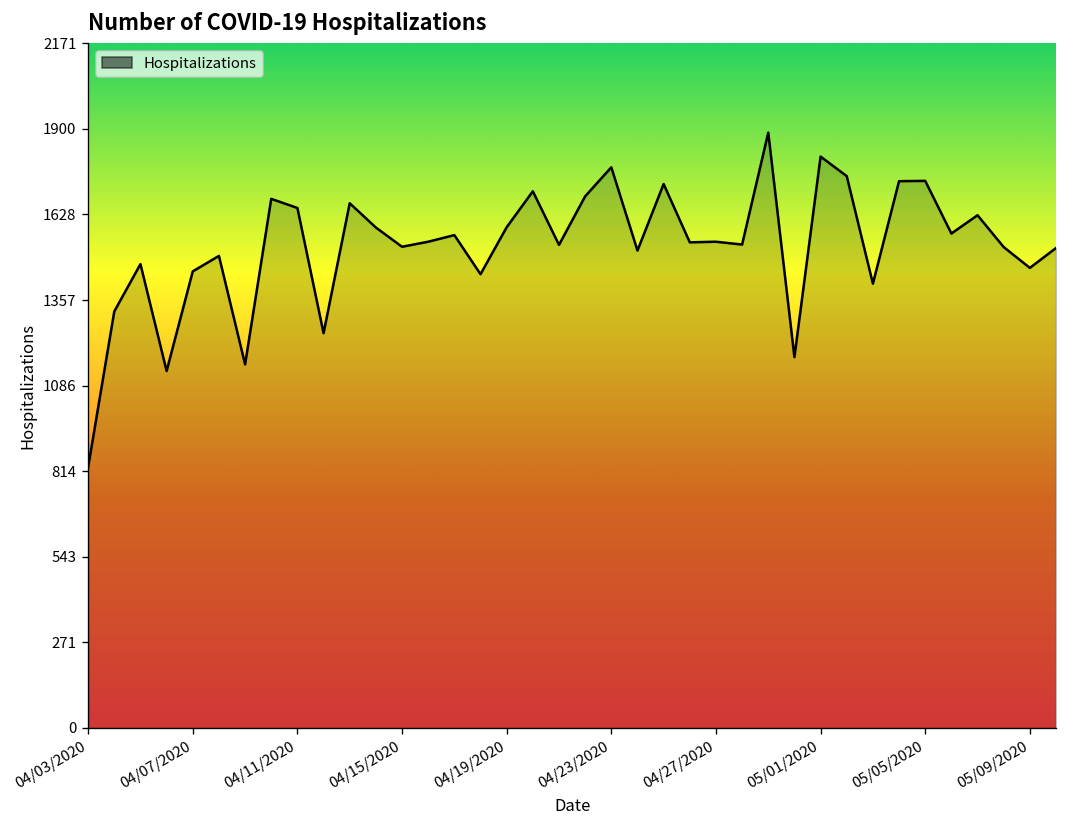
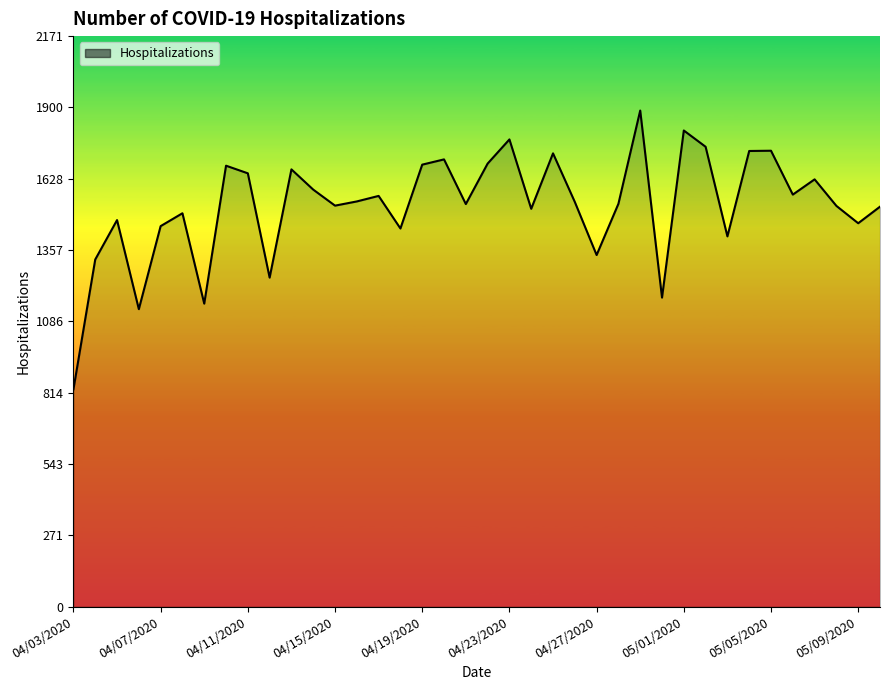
04/19/2020: 1590 -> 1680
04/27/2020: 1540 -> 1340
